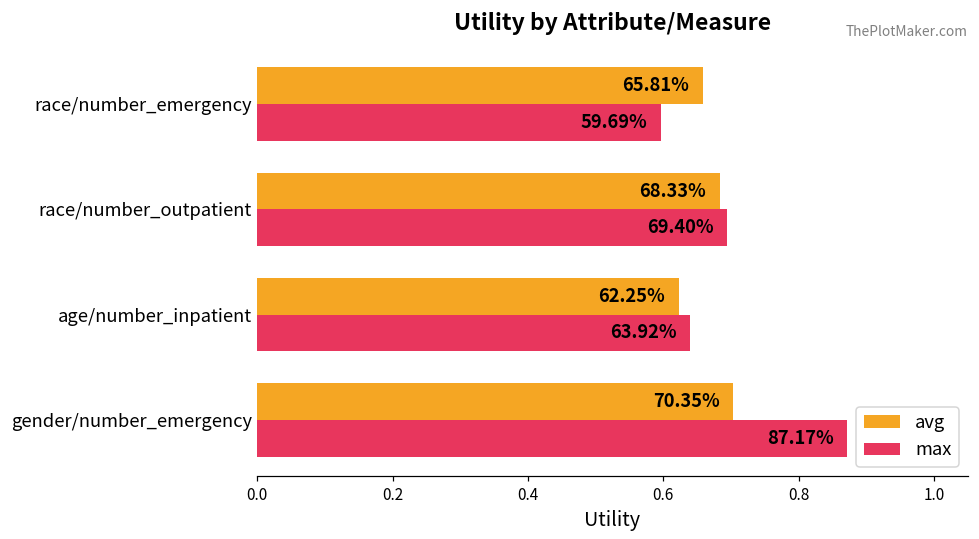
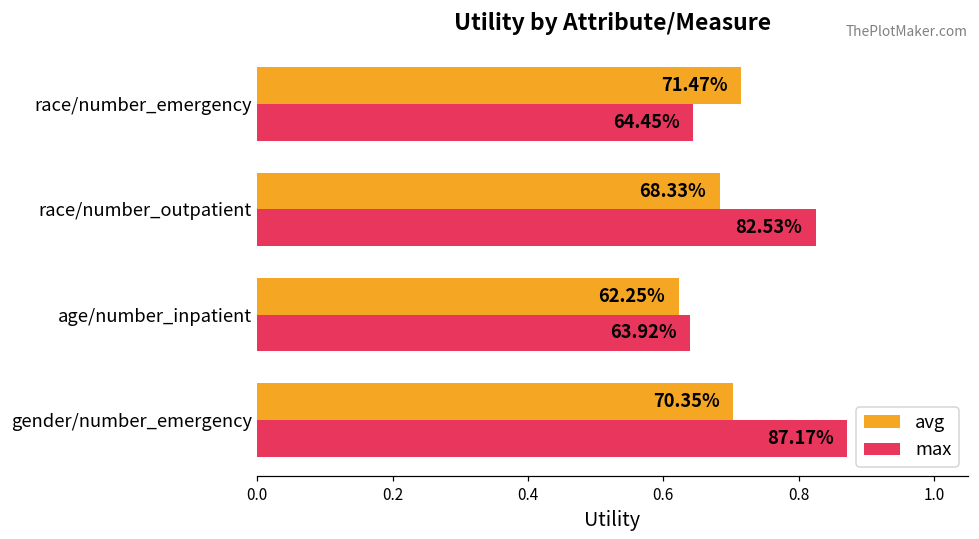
avg, race/number_emergency: 65.81% -> 71.47%
max, race/number_emergency: 59.69% -> 64.45%
max, race/number_outpatient: 69.40% -> 82.53%
